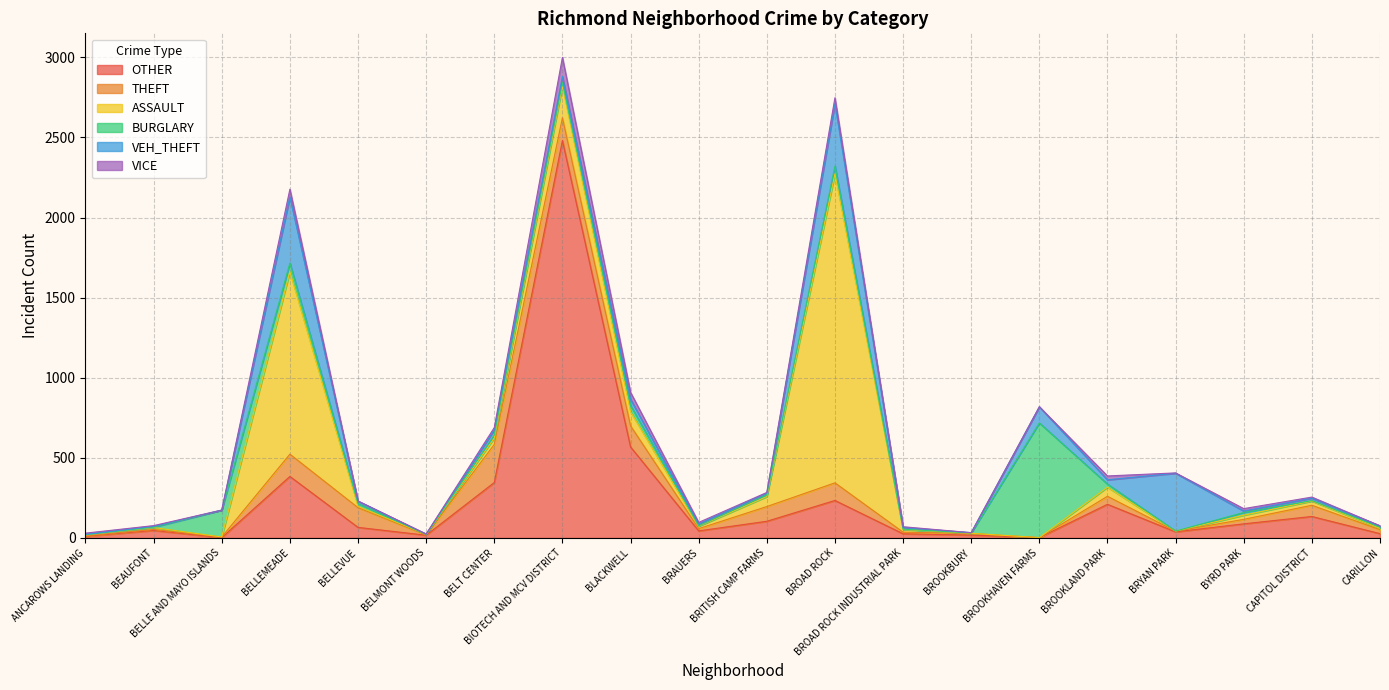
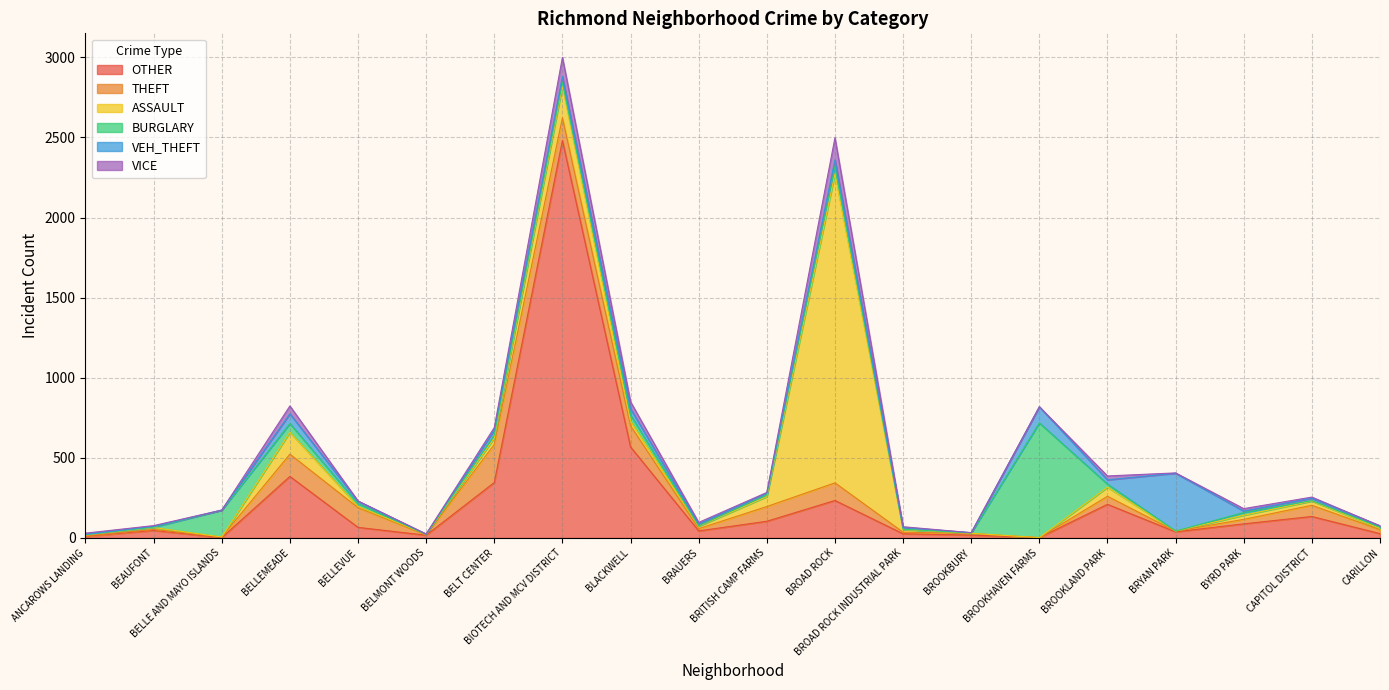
ASSAULT, BELLEMEADE: 1140 -> 140
VEH_THEFT, BELLEMEADE: 410 -> 60
ASSAULT, BLACKWELL: 90 -> 30
VEH_THEFT, BROAD ROCK: 390 -> 40
VICE, BROAD ROCK: 40 -> 140
